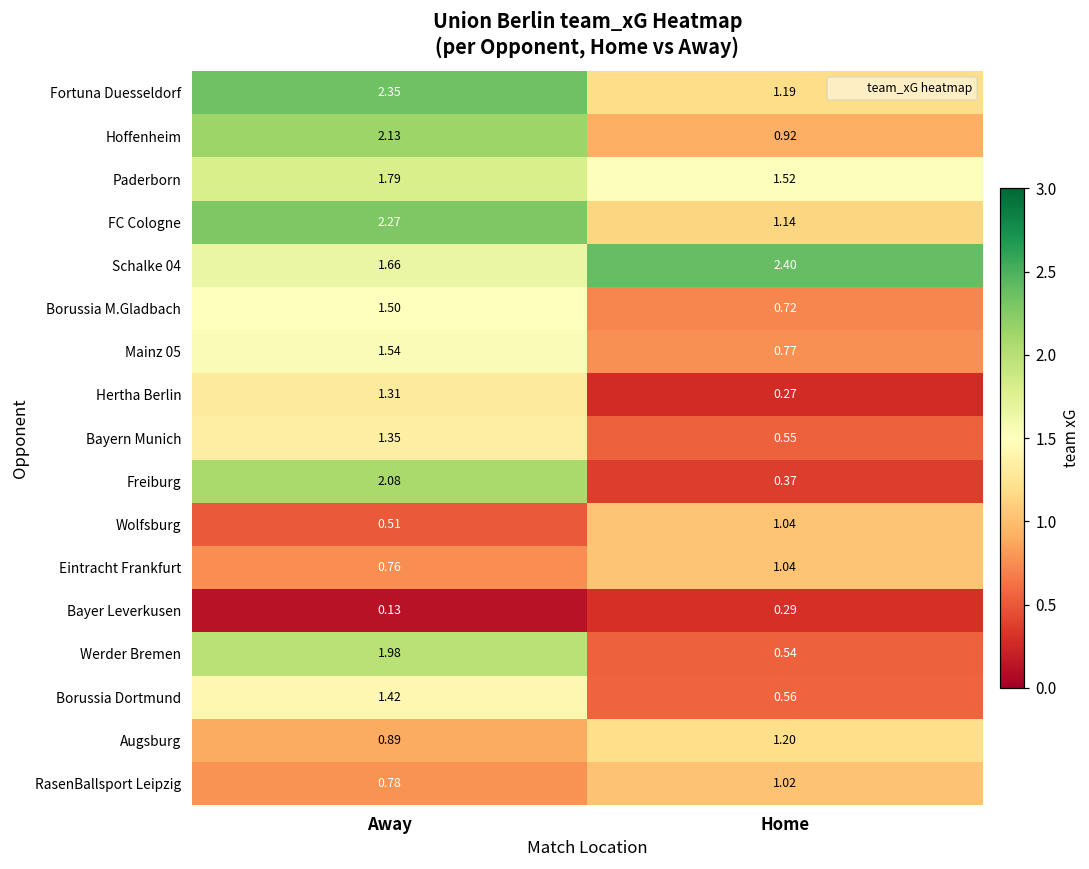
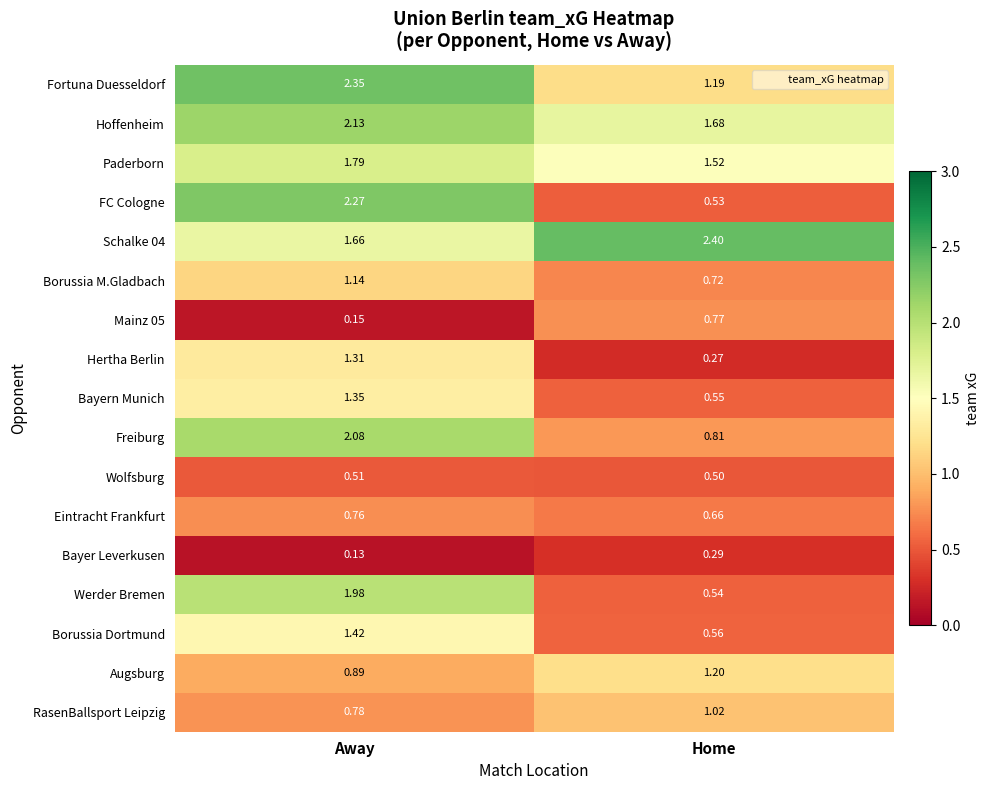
Hoffenheim, Home: 0.92 -> 1.68
FC Cologne, Home: 1.14 -> 0.53
Borussia M.Gladbach, Away: 1.50 -> 1.14
Mainz 05, Away: 1.54 -> 0.15
Freiburg, Home: 0.37 -> 0.81
Wolfsburg, Home: 1.04 -> 0.50
Eintracht Frankfurt, Home: 1.04 -> 0.66
